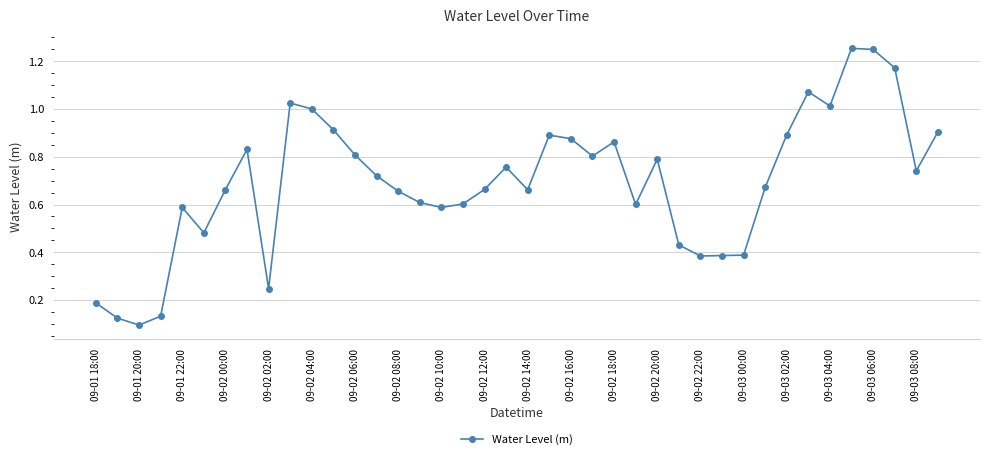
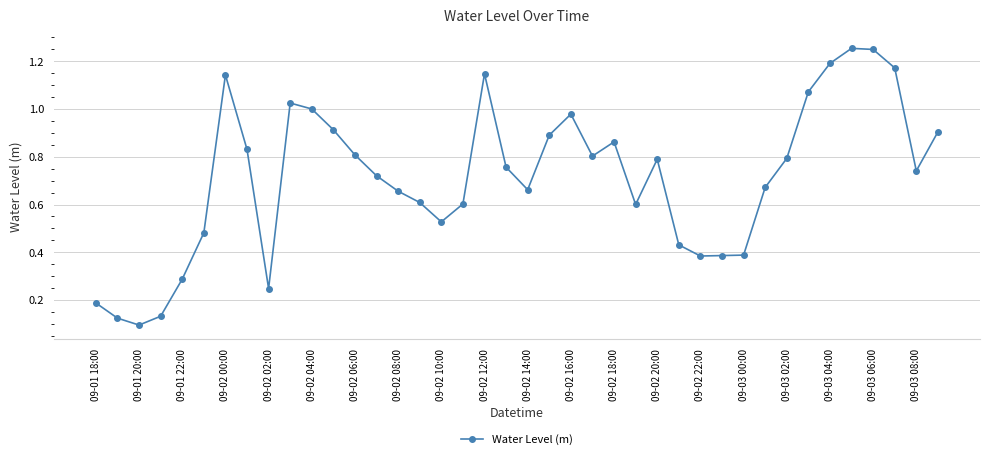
09-01 22:00: 0.59 -> 0.29
09-02 00:00: 0.66 -> 1.14
09-02 10:00: 0.59 -> 0.53
09-02 12:00: 0.66 -> 1.15
09-02 16:00: 0.88 -> 0.98
09-03 02:00: 0.89 -> 0.79
09-03 04:00: 1.01 -> 1.19
